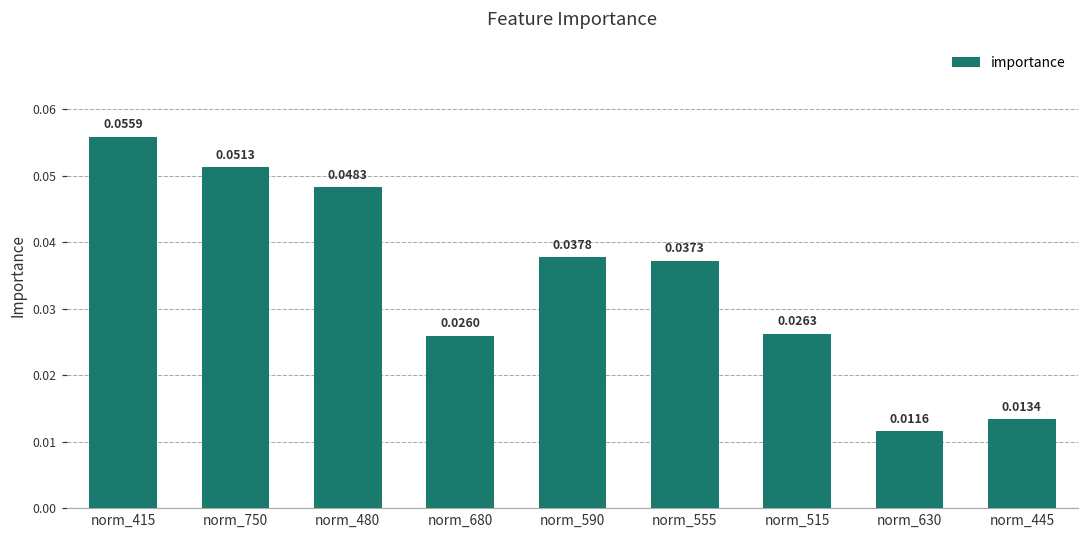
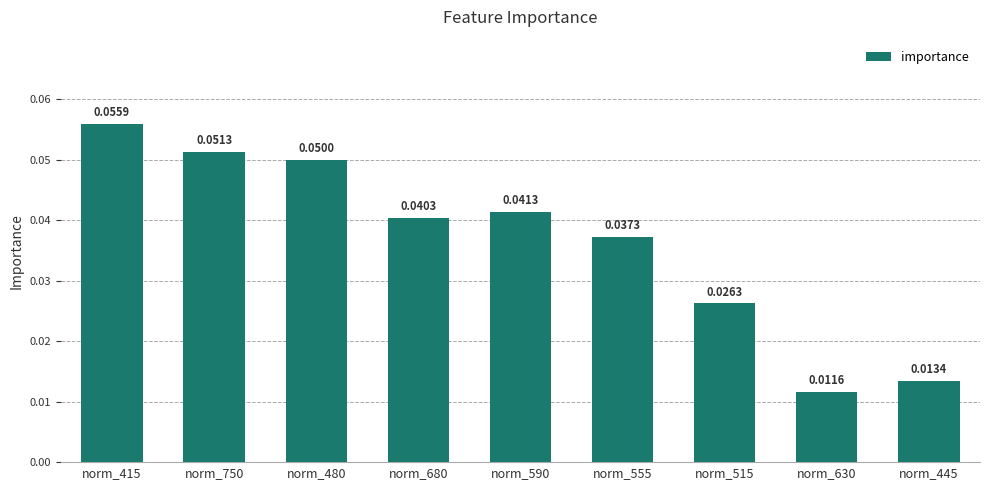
norm_480: 0.0483 -> 0.0500
norm_680: 0.0260 -> 0.0403
norm_590: 0.0378 -> 0.0413
